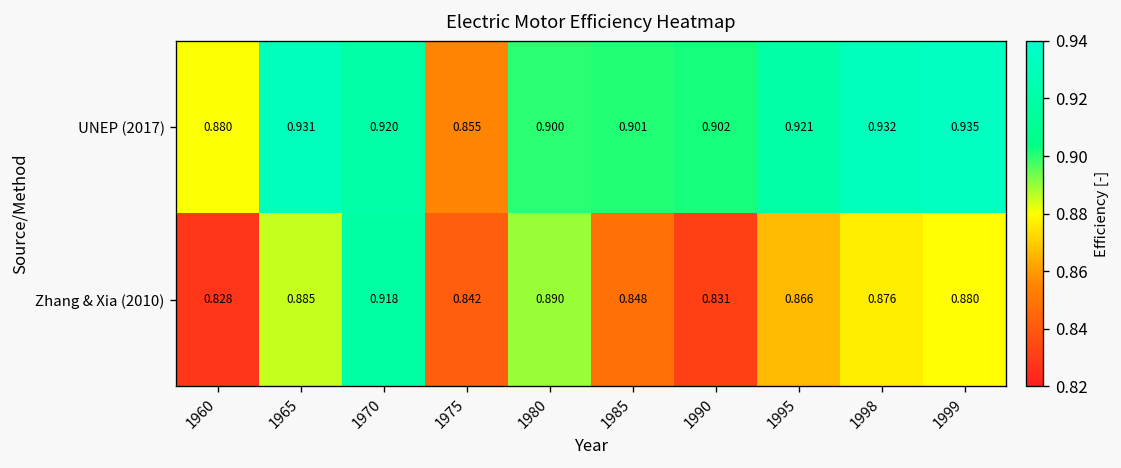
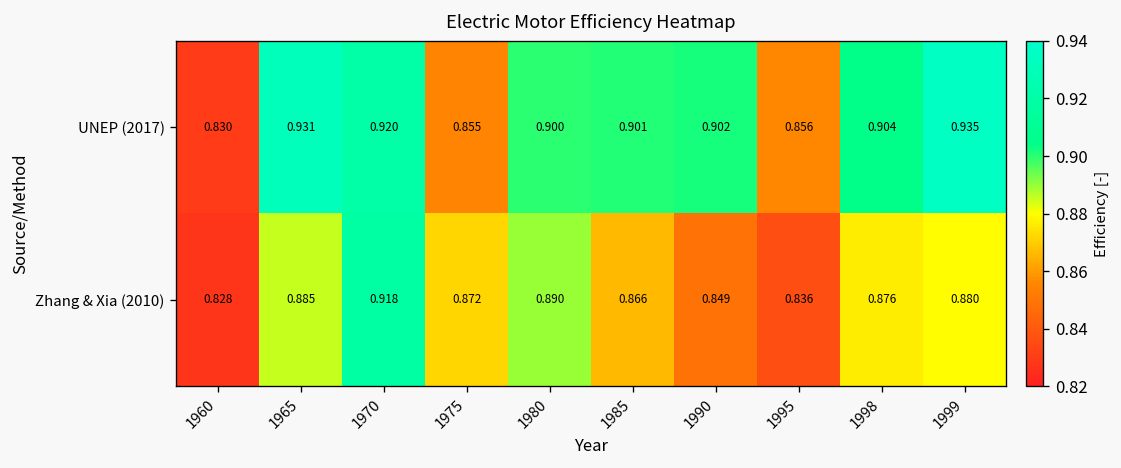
UNEP (2017), 1960: 0.880 -> 0.830
UNEP (2017), 1995: 0.921 -> 0.856
UNEP (2017), 1998: 0.932 -> 0.904
Zhang & Xia (2010), 1975: 0.842 -> 0.872
Zhang & Xia (2010), 1985: 0.848 -> 0.866
Zhang & Xia (2010), 1990: 0.831 -> 0.849
Zhang & Xia (2010), 1995: 0.866 -> 0.836
